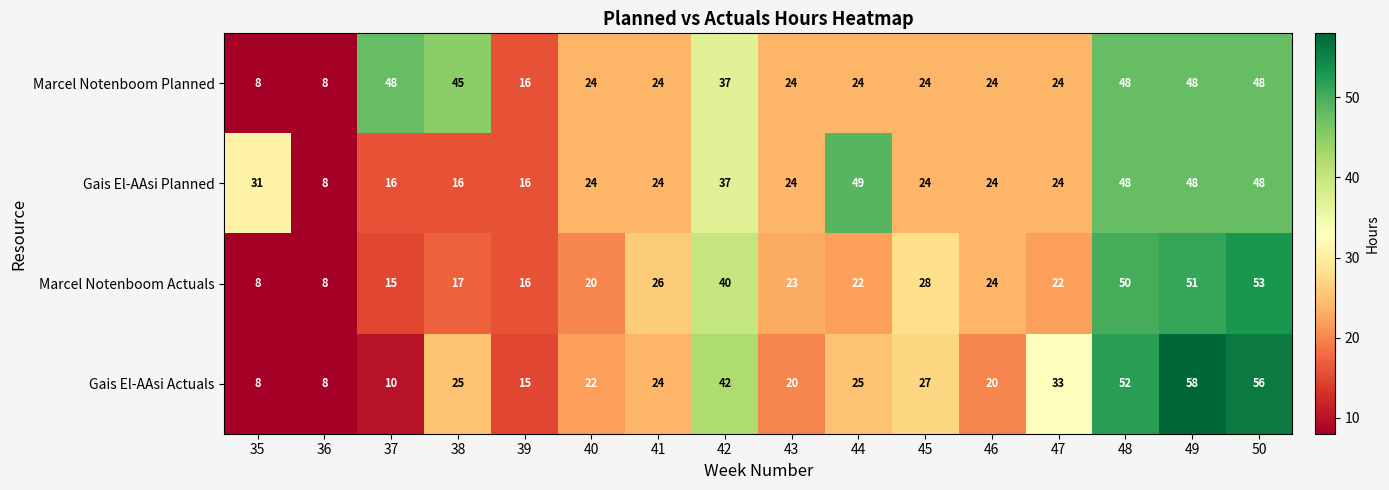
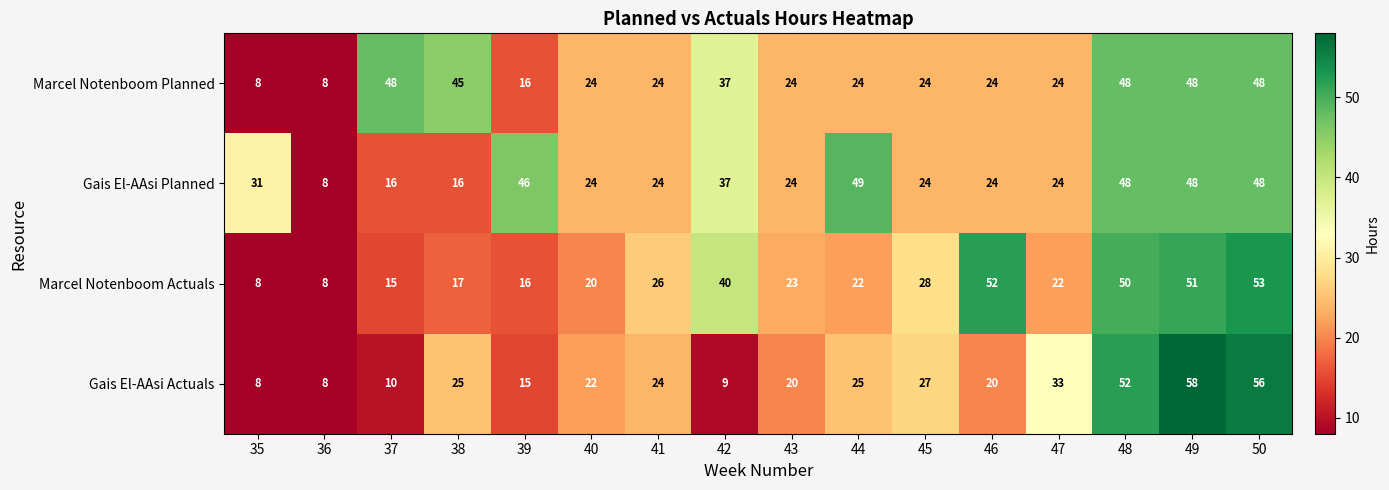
Gais El-AAsi Planned, 39: 16 -> 46
Marcel Notenboom Actuals, 46: 24 -> 52
Gais El-AAsi Actuals, 42: 42 -> 9
